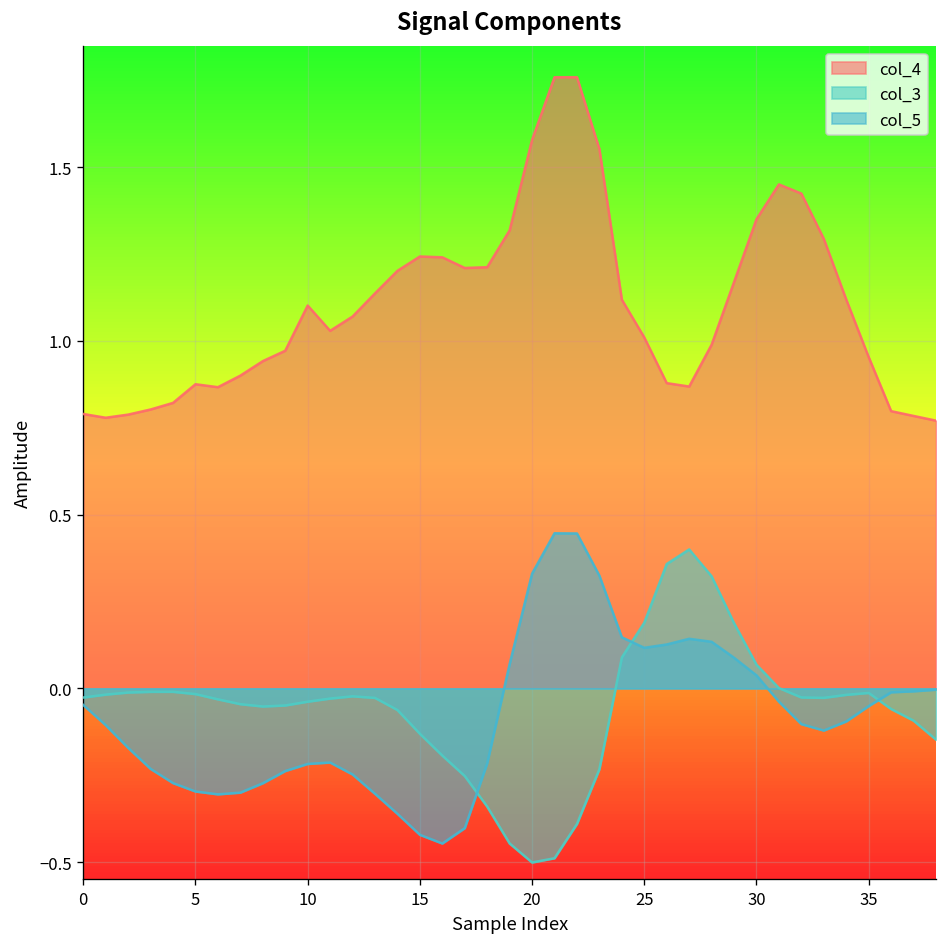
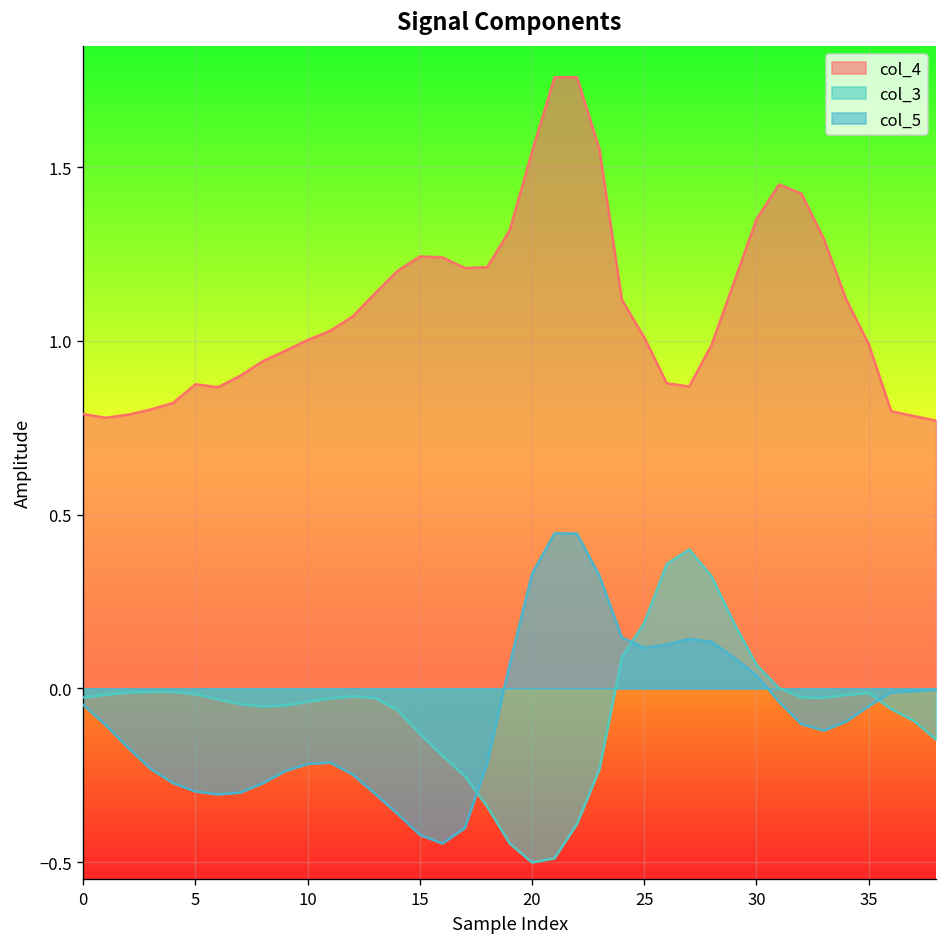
col_4, 10: 1.10 -> 1.00
col_4, 20: 1.58 -> 1.55
col_4, 35: 0.95 -> 0.99
